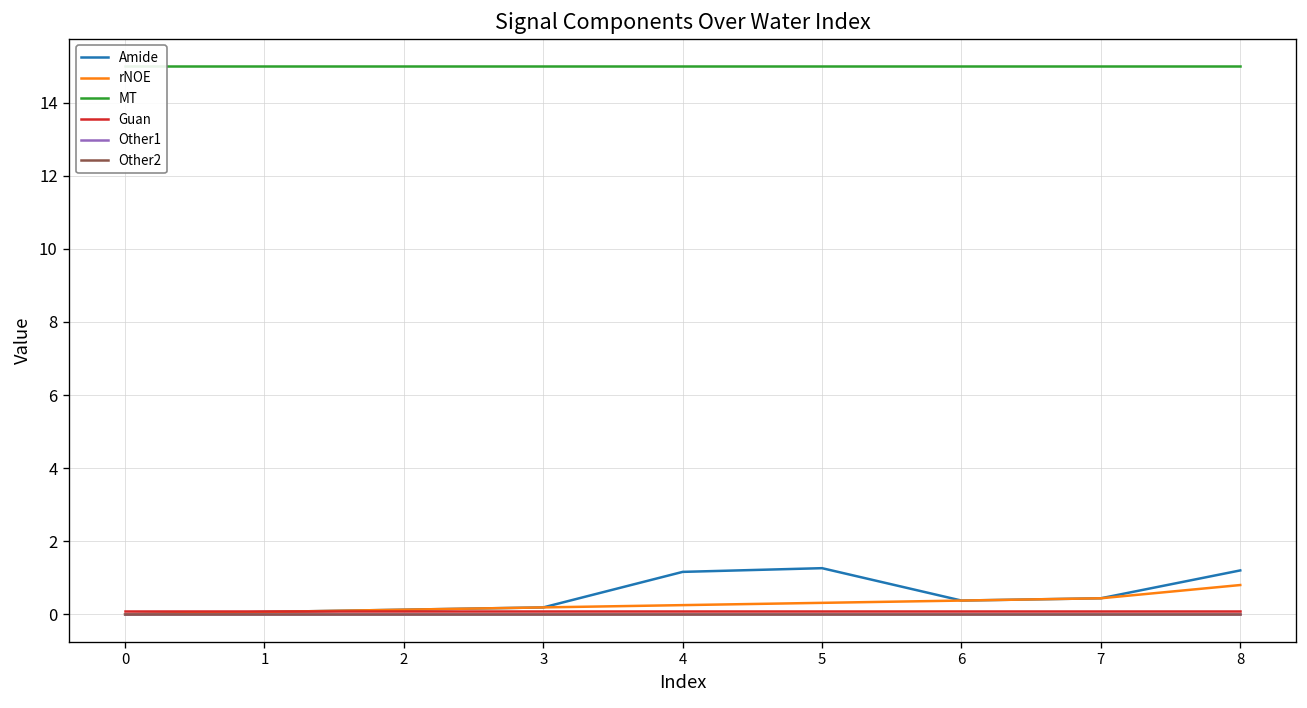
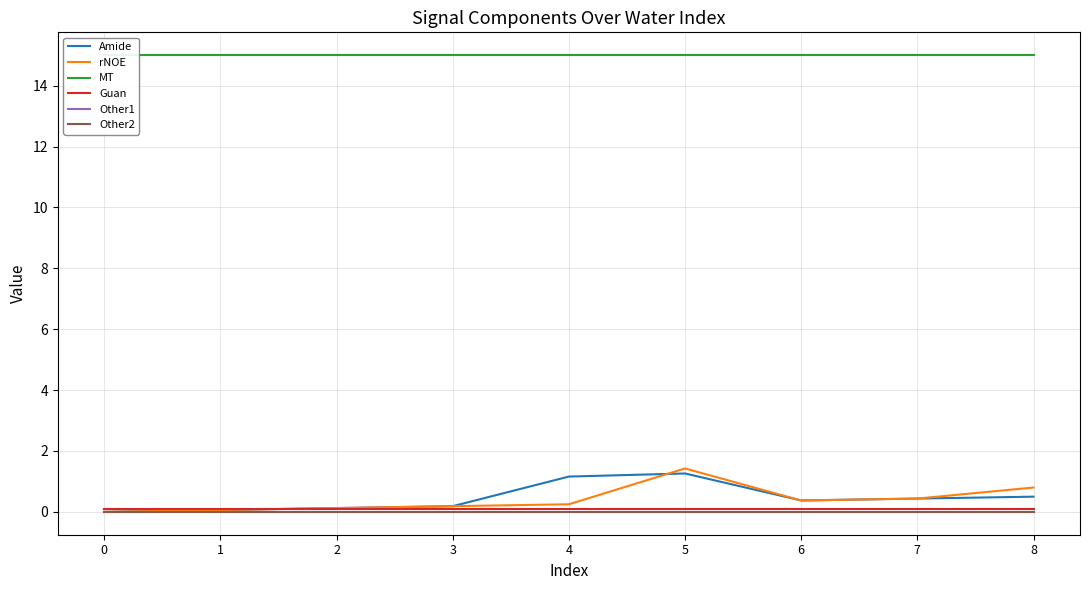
rNOE, 5: 0.3 -> 1.4
Amide, 8: 1.2 -> 0.5
